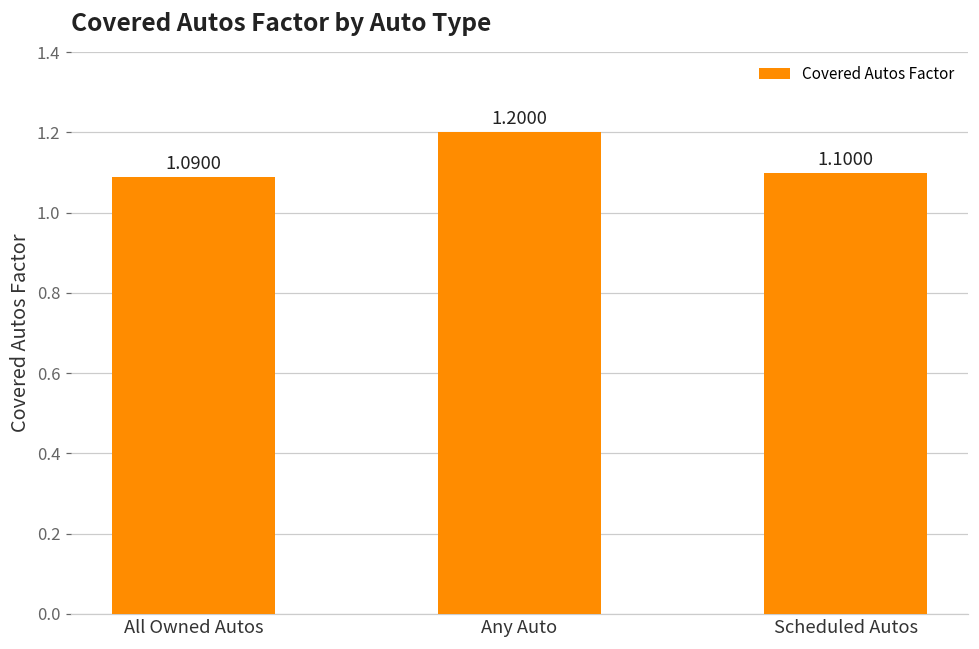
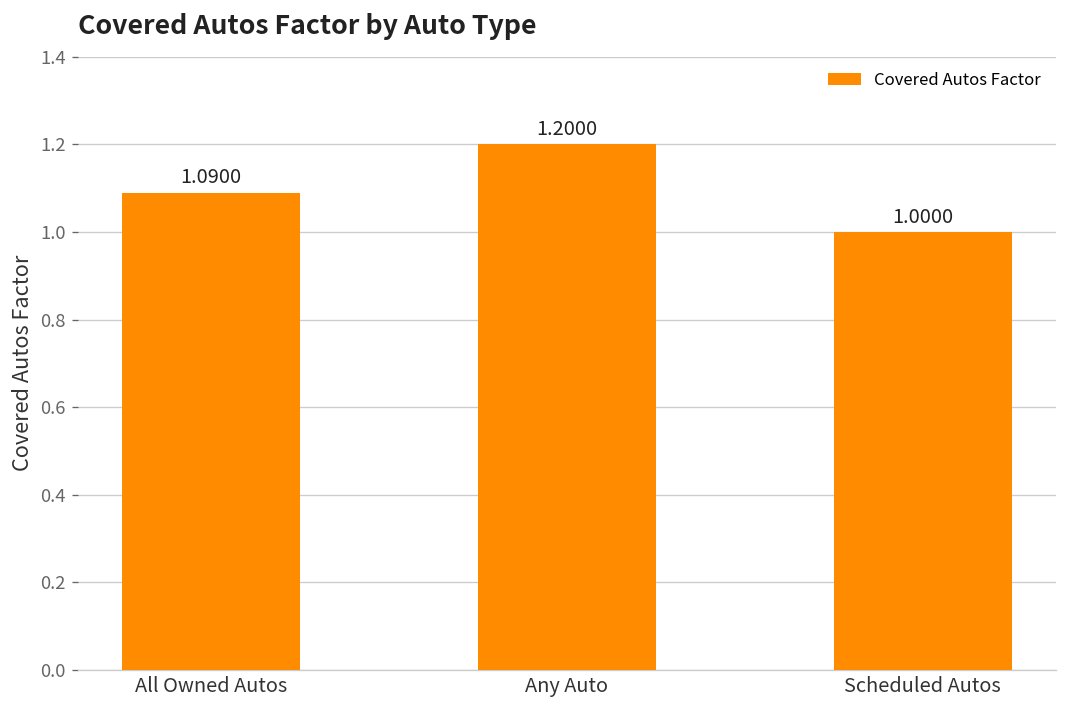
Scheduled Autos: 1.1000 -> 1.0000
